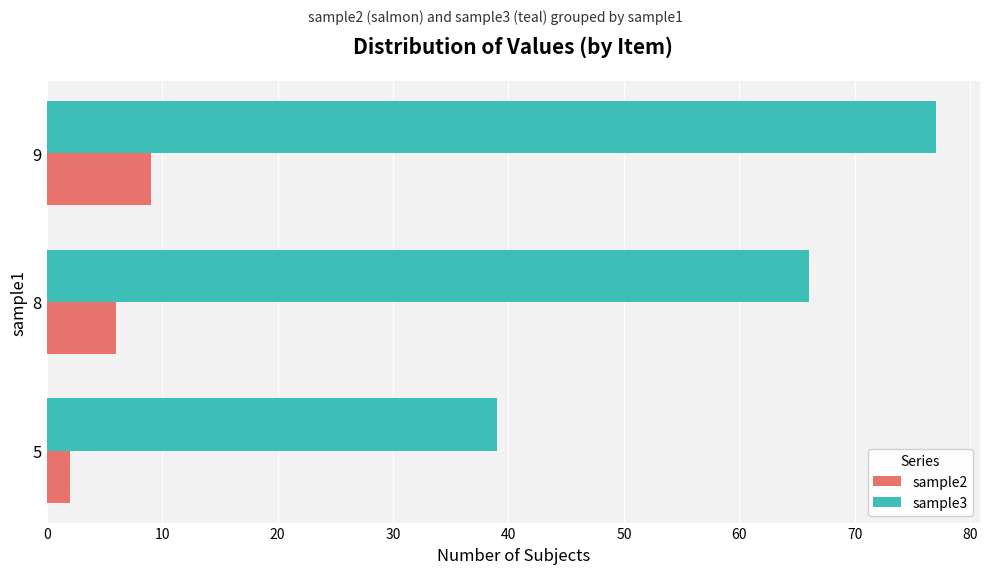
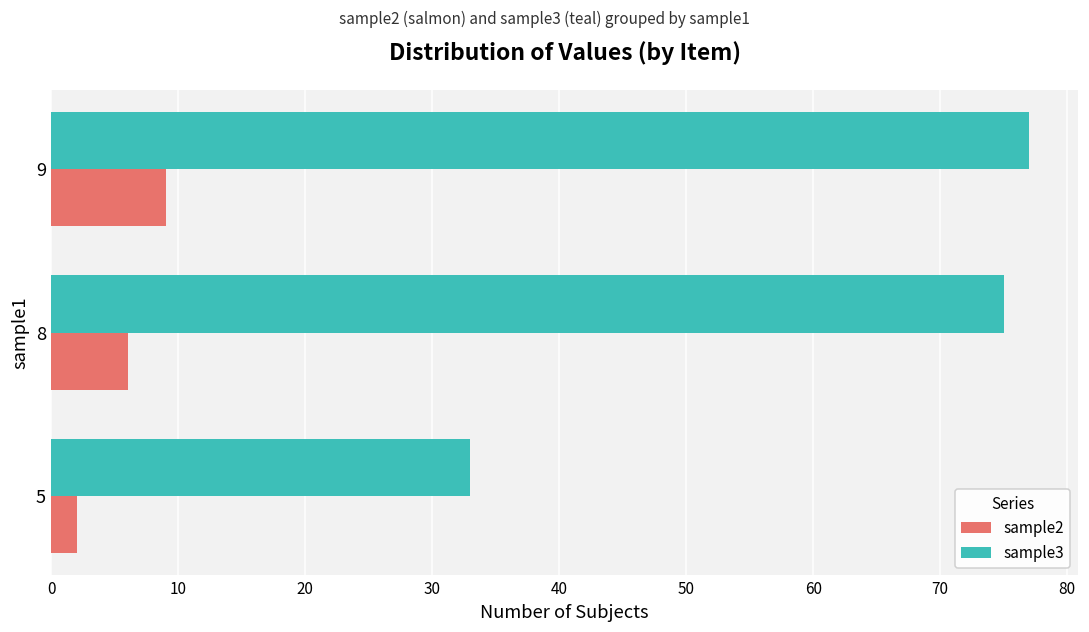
sample3, 8: 66 -> 75
sample3, 5: 39 -> 33
